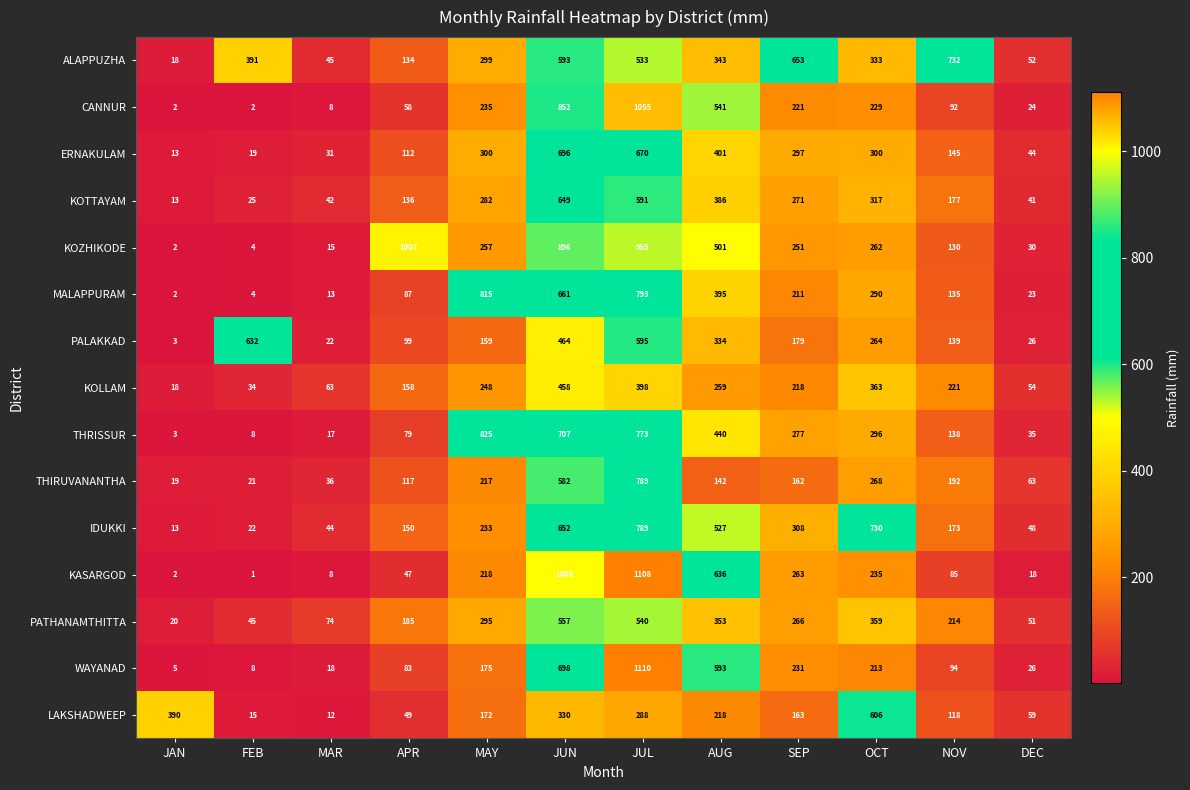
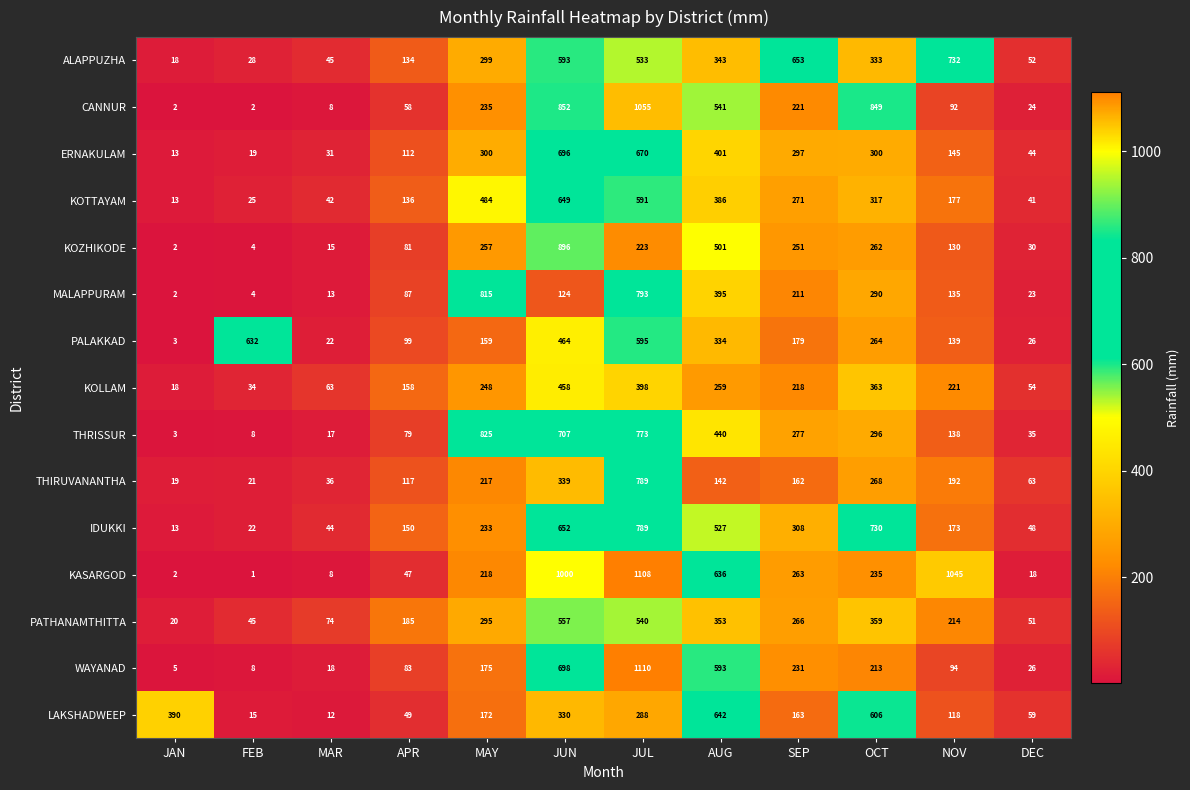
ALAPPUZHA, FEB: 391 -> 28
CANNUR, OCT: 229 -> 849
KOTTAYAM, MAY: 282 -> 484
KOZHIKODE, APR: 1007 -> 81
KOZHIKODE, JUL: 955 -> 223
MALAPPURAM, JUN: 661 -> 124
THIRUVANANTHA, JUN: 582 -> 339
KASARGOD, NOV: 85 -> 1045
LAKSHADWEEP, AUG: 218 -> 642
